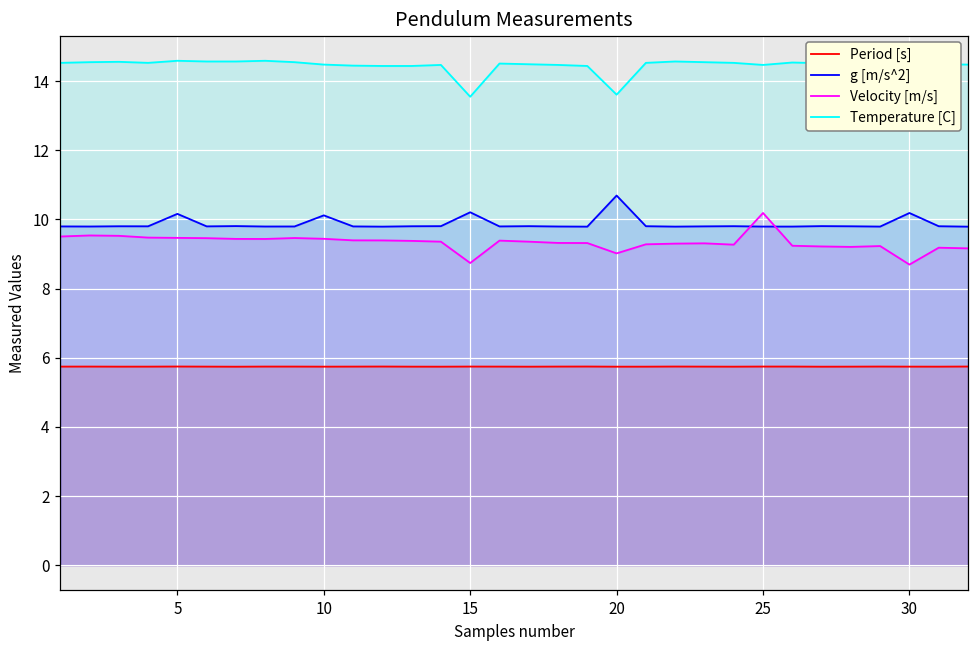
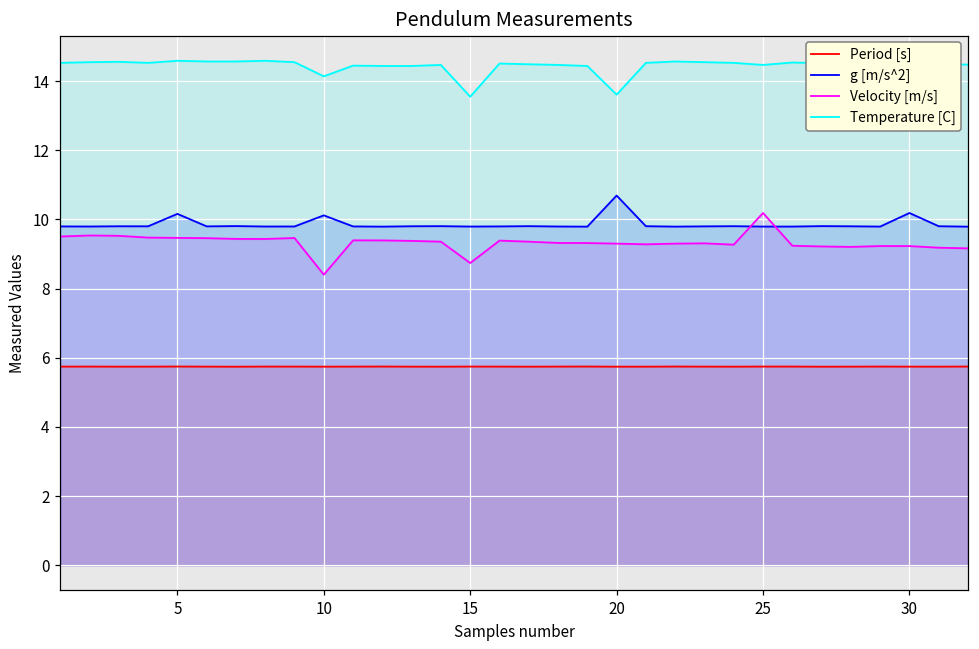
Velocity [m/s], 10: 9.4 -> 8.4
Temperature [C], 10: 14.5 -> 14.1
g [m/s^2], 15: 10.2 -> 9.8
Velocity [m/s], 20: 9.0 -> 9.3
Velocity [m/s], 30: 8.7 -> 9.2
